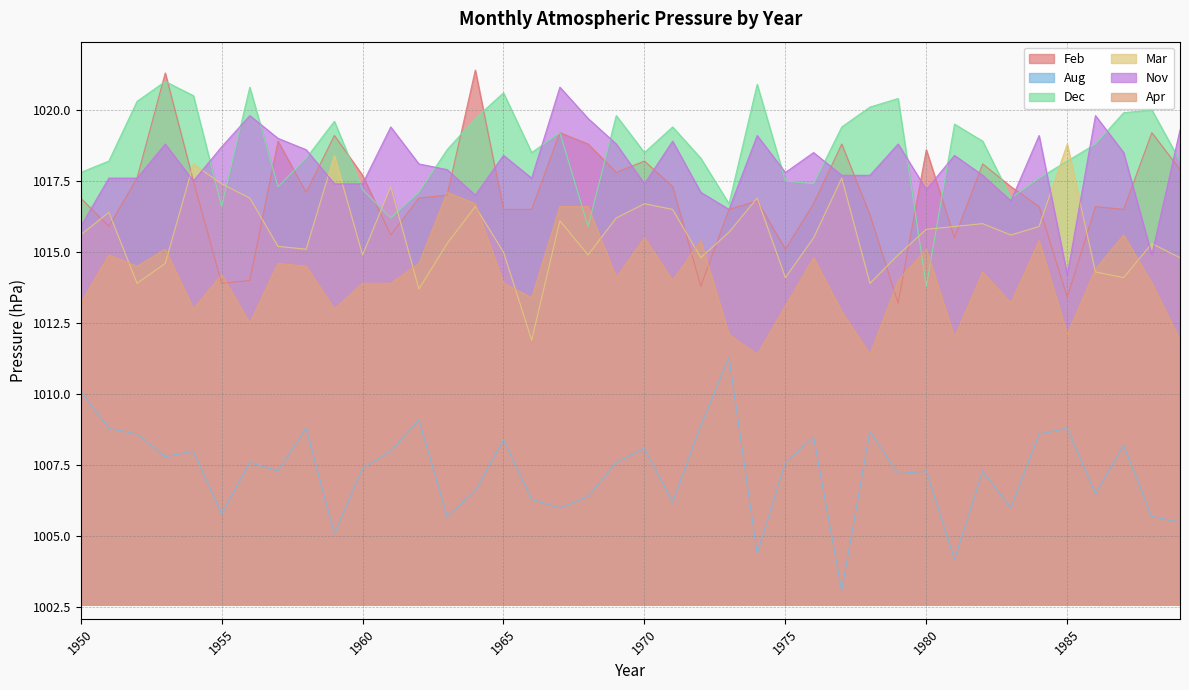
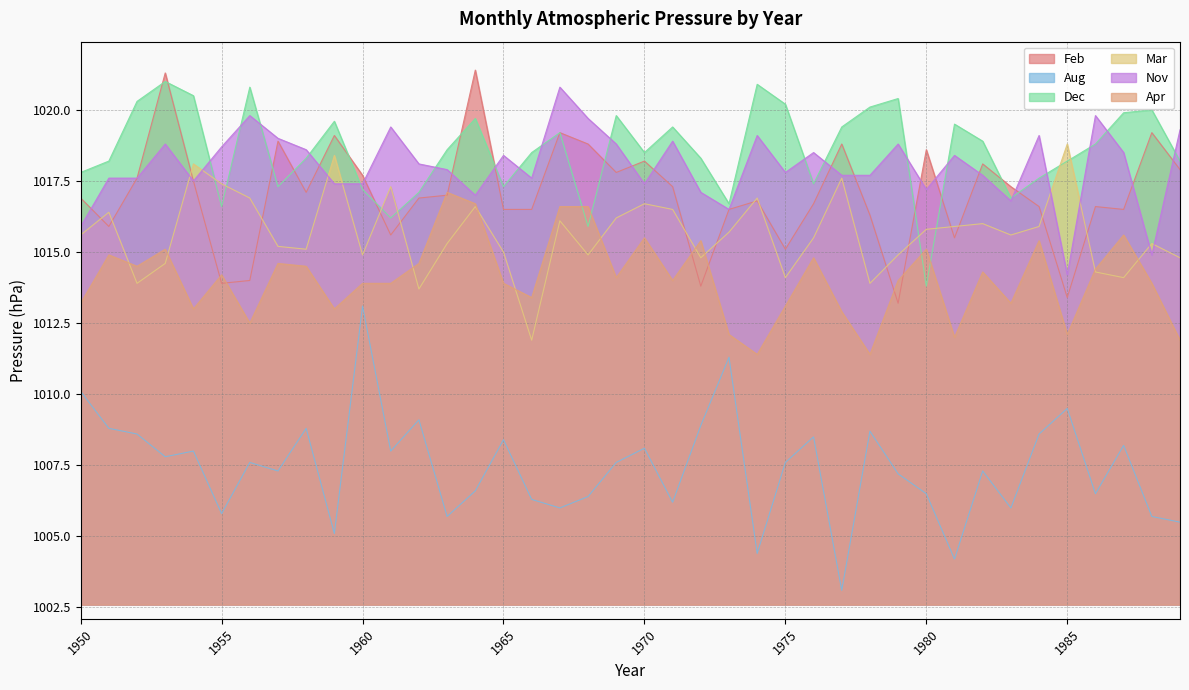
Aug, 1960: 1007.4 -> 1013.1
Dec, 1965: 1020.6 -> 1017.3
Dec, 1975: 1017.5 -> 1020.2
Aug, 1980: 1007.3 -> 1006.5
Aug, 1985: 1008.8 -> 1009.5
